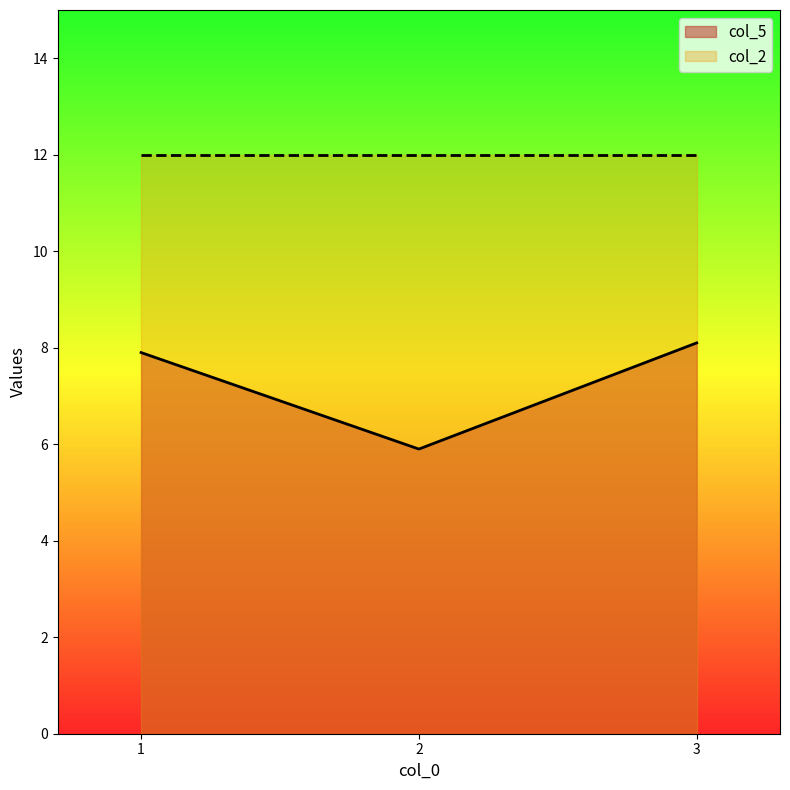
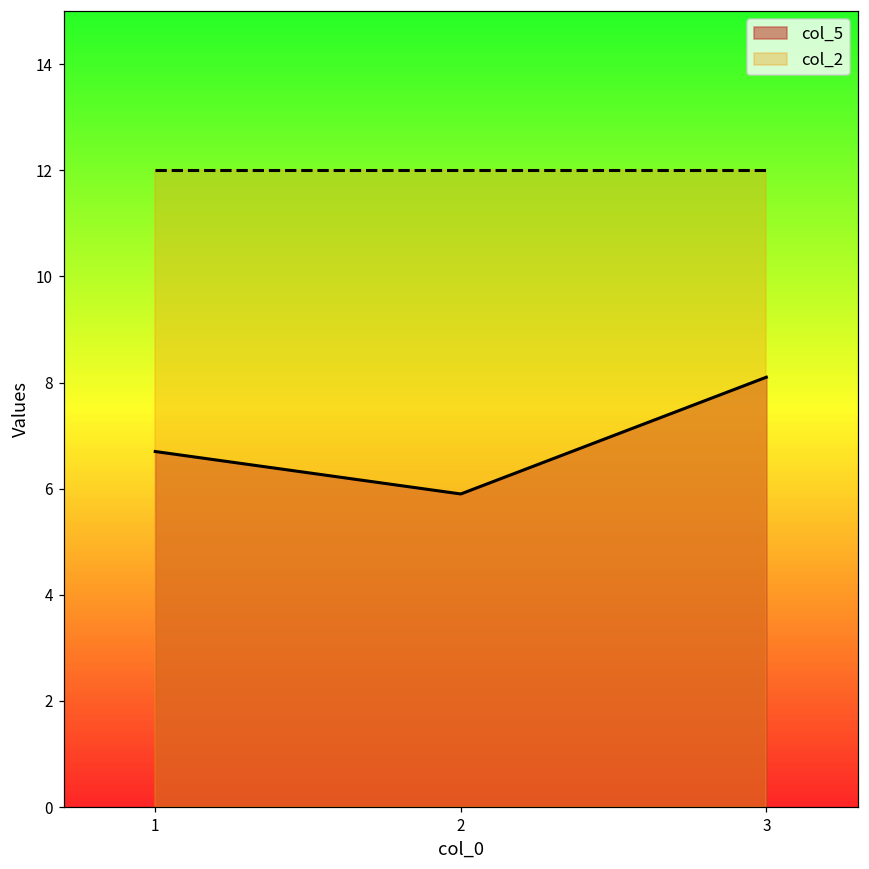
col_5, 1: 7.9 -> 6.7
